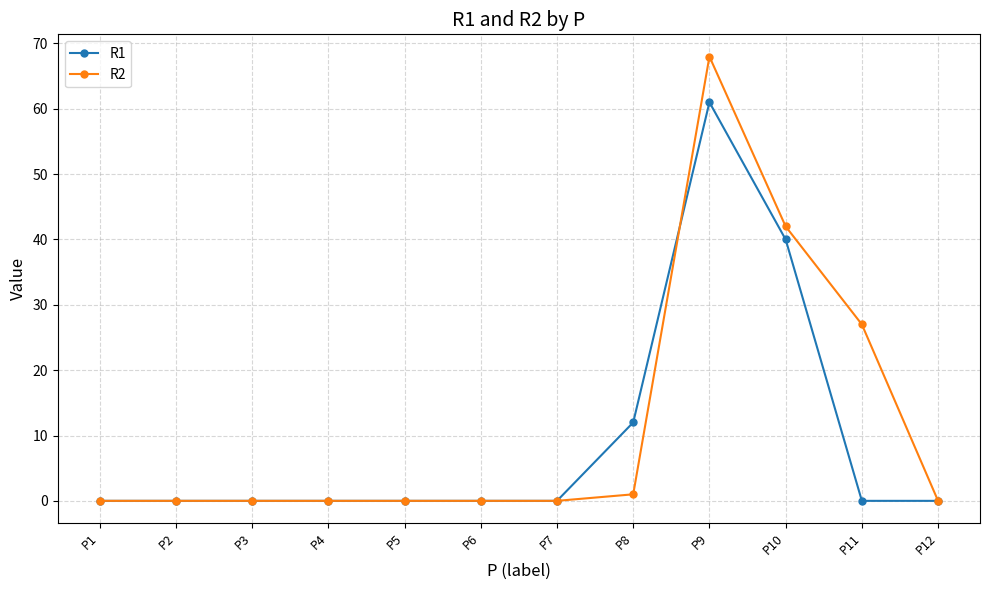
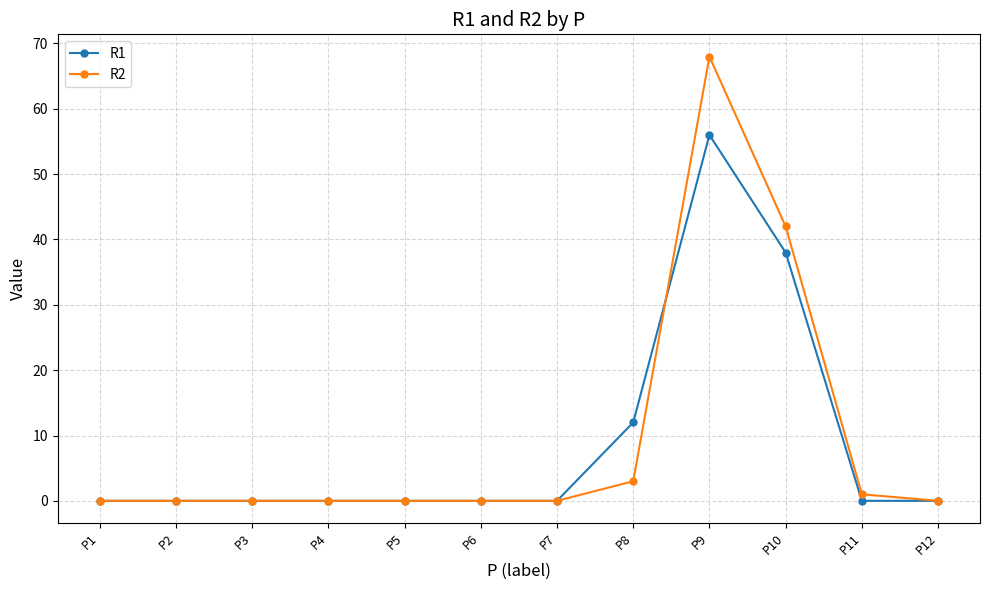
R2, P8: 1 -> 3
R1, P9: 61 -> 56
R1, P10: 40 -> 38
R2, P11: 27 -> 1
